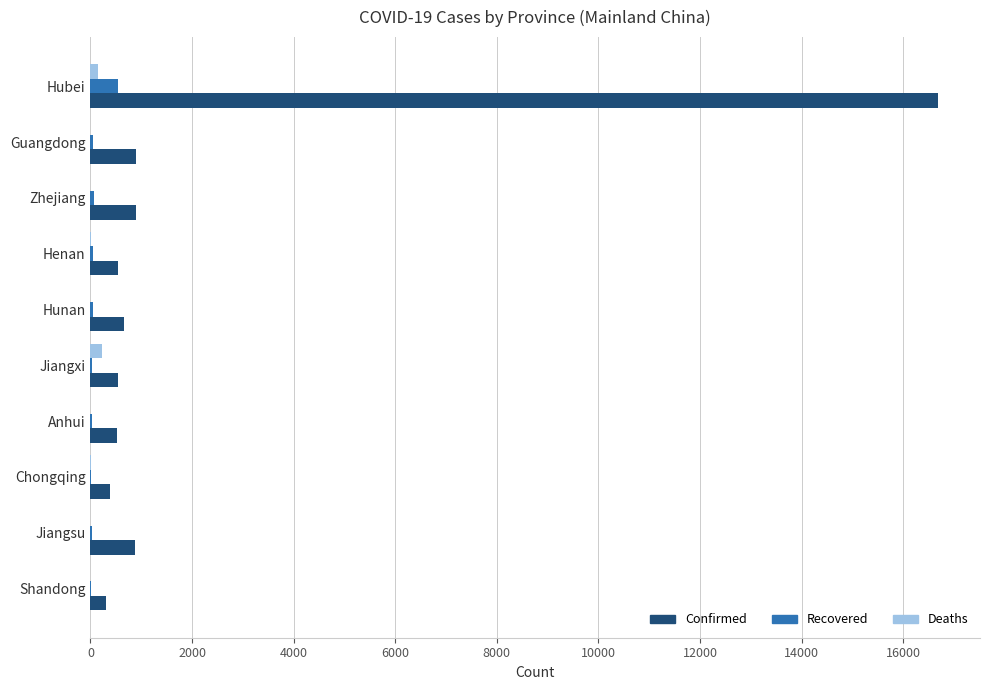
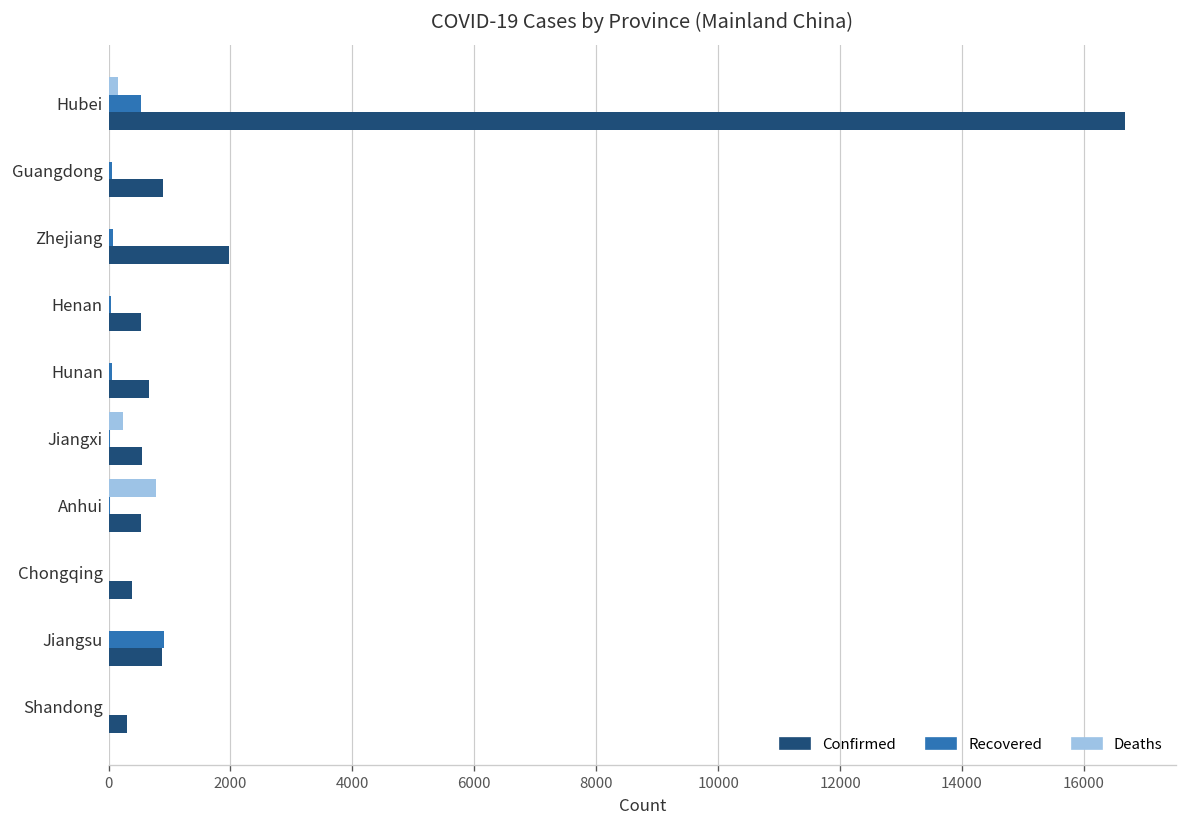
Confirmed, Zhejiang: 900 -> 2000
Deaths, Anhui: 0 -> 800
Recovered, Jiangsu: 0 -> 900
